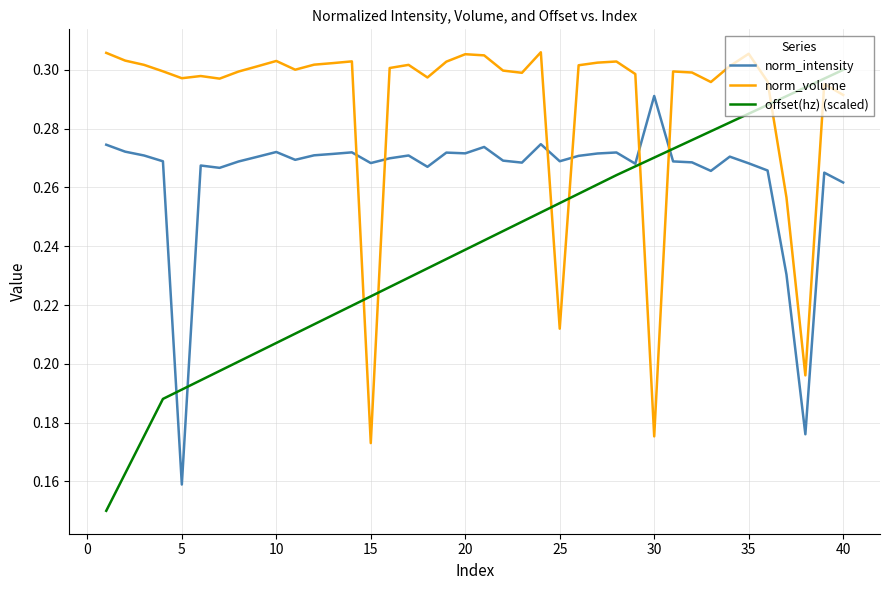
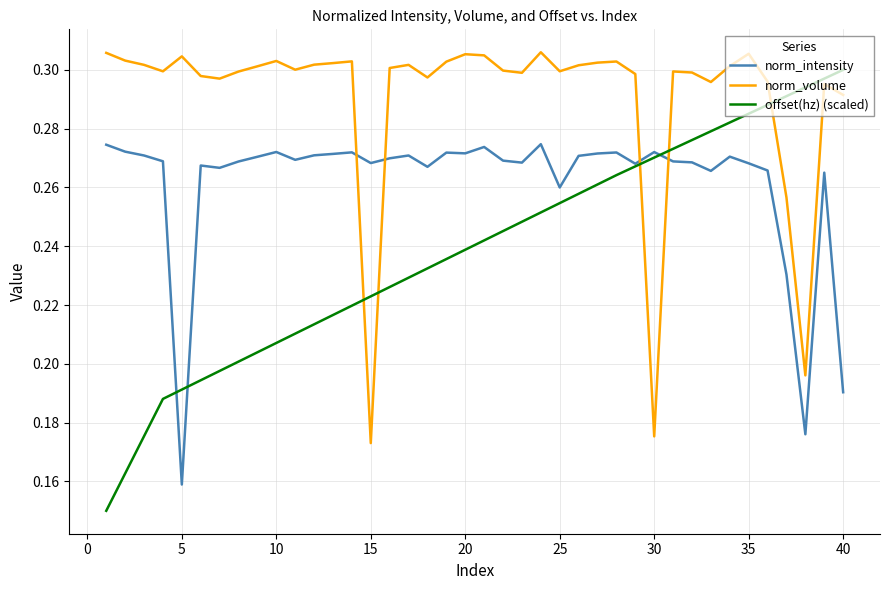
norm_volume, 5: 0.297 -> 0.305
norm_intensity, 25: 0.269 -> 0.260
norm_volume, 25: 0.212 -> 0.300
norm_intensity, 30: 0.291 -> 0.272
norm_intensity, 40: 0.262 -> 0.190
